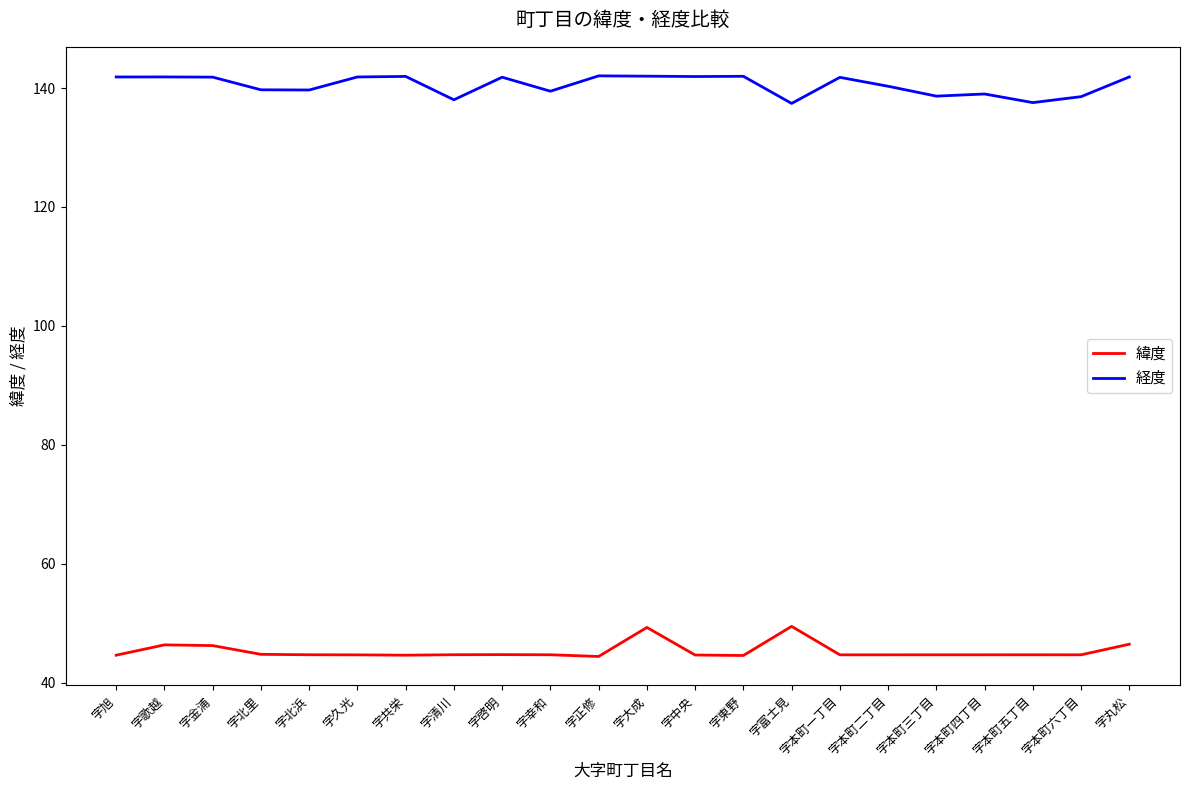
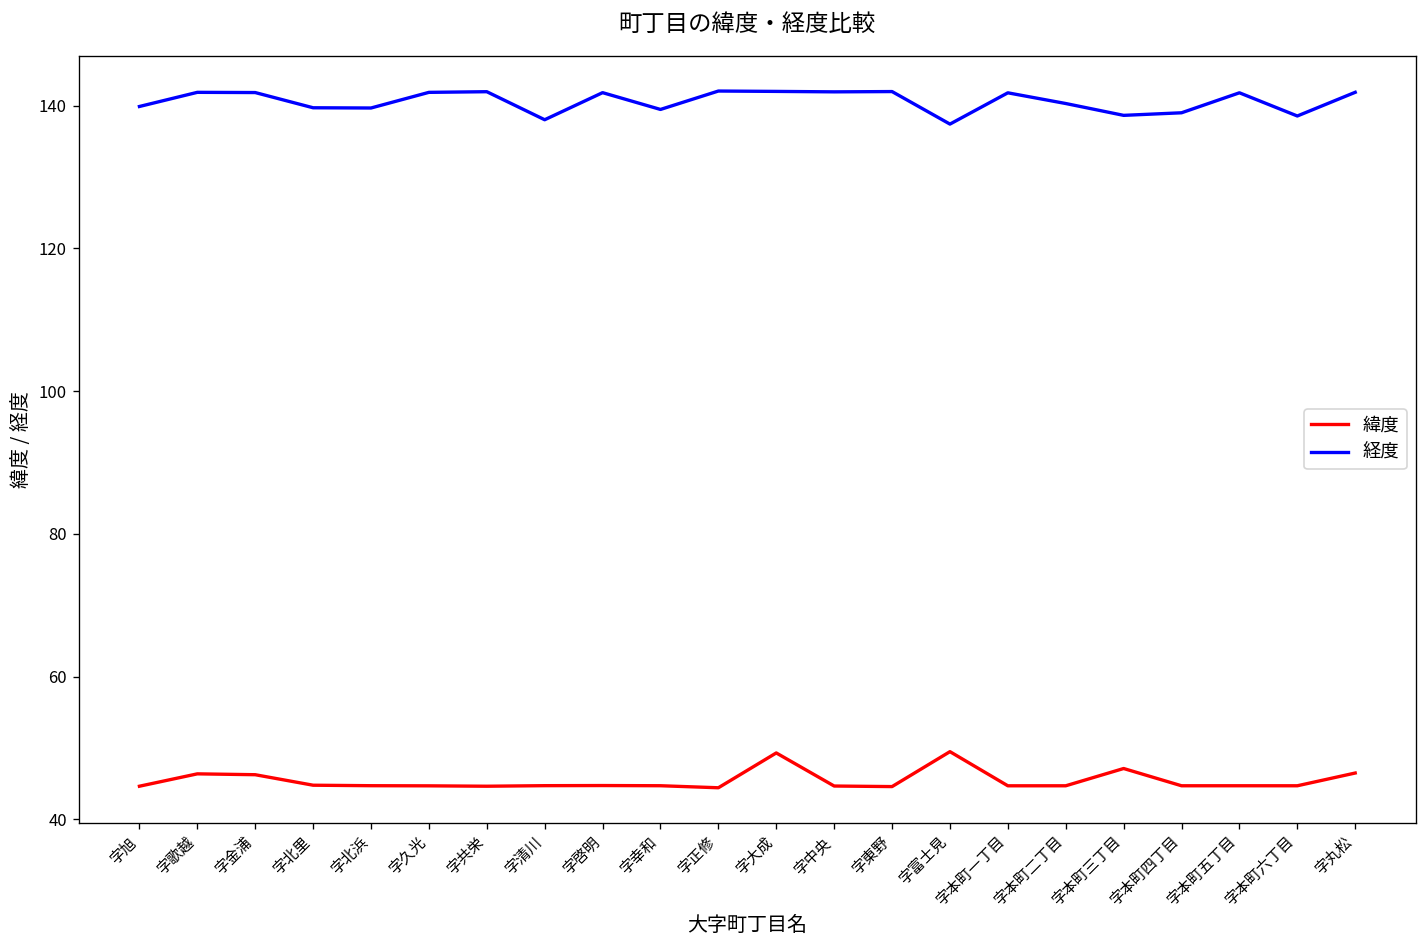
経度, 字旭: 142 -> 140
緯度, 字本町三丁目: 45 -> 47
経度, 字本町五丁目: 138 -> 142
